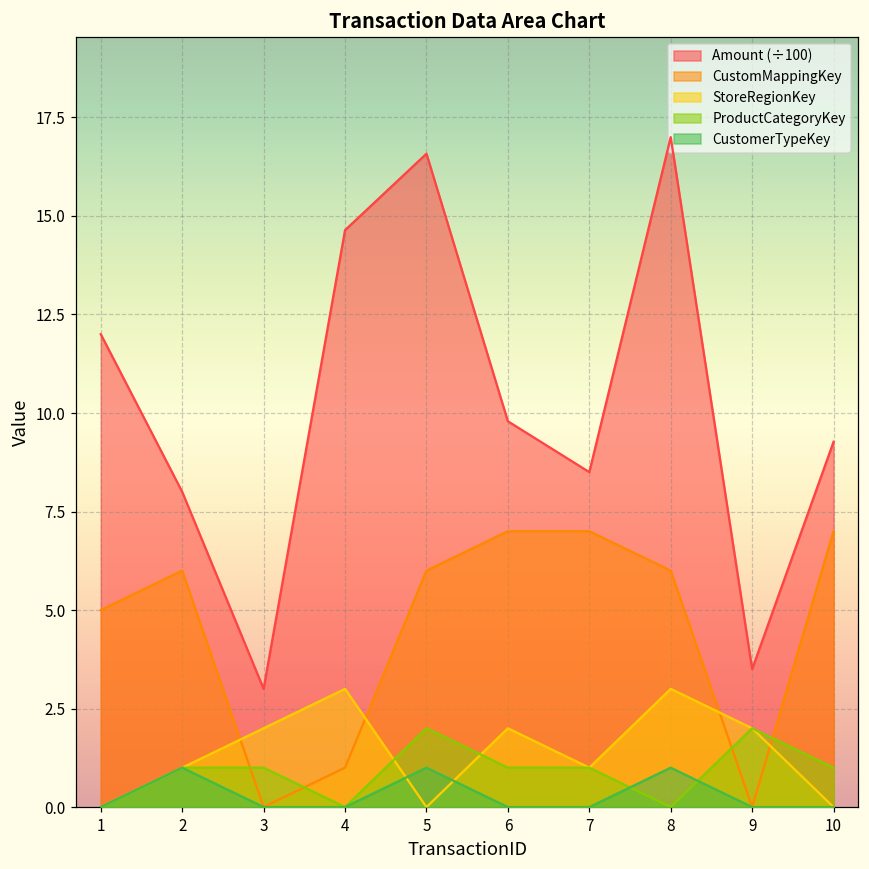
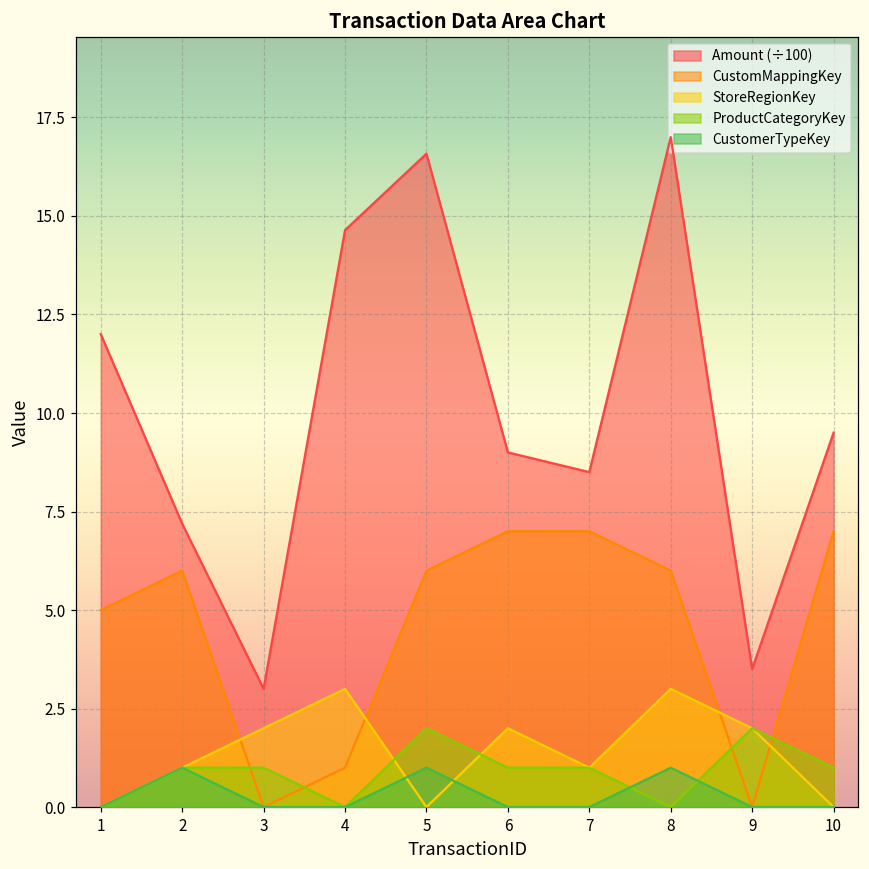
Amount (÷100), 2: 8.0 -> 7.2
Amount (÷100), 6: 9.8 -> 9.0
Amount (÷100), 10: 9.3 -> 9.5
